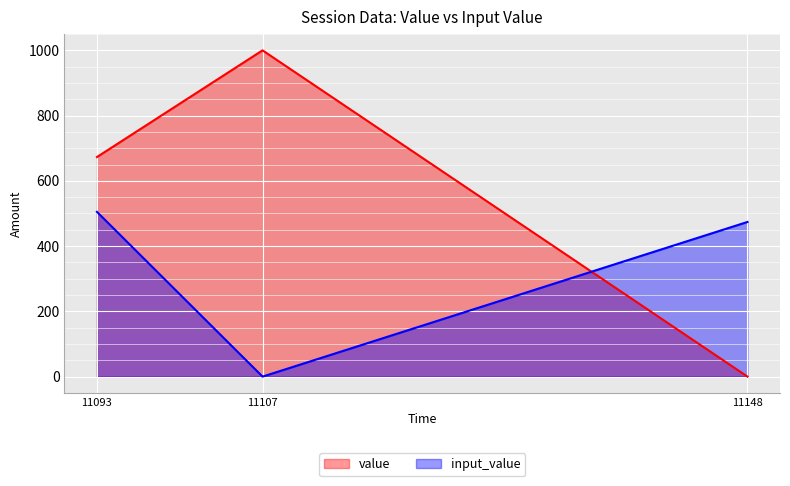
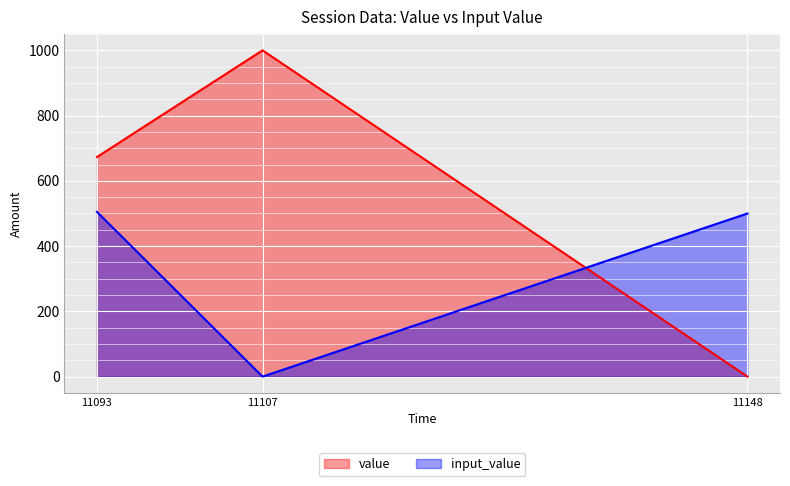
input_value, 11148: 470 -> 500
